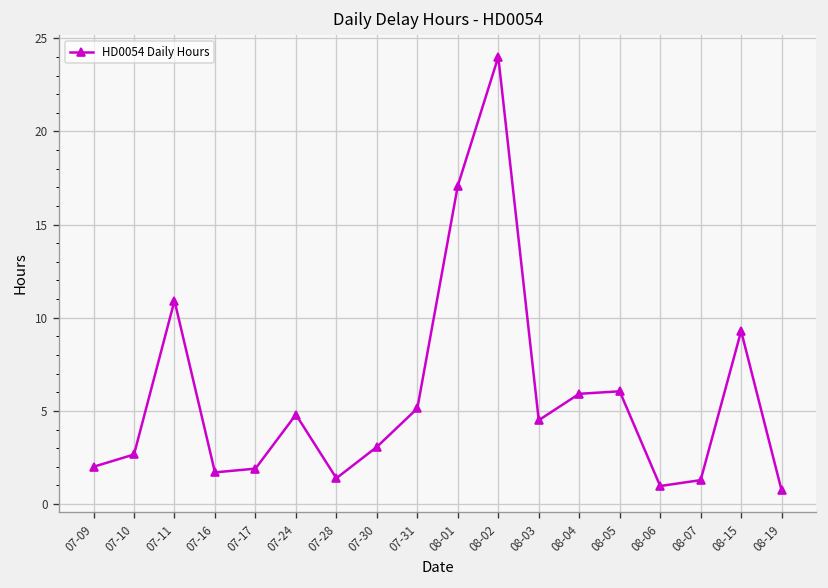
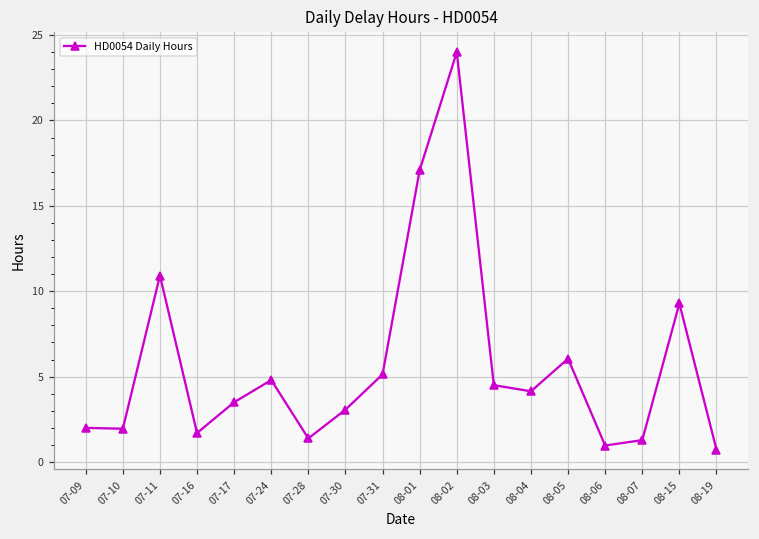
07-10: 2.7 -> 2.0
07-17: 1.9 -> 3.5
08-04: 5.9 -> 4.1
